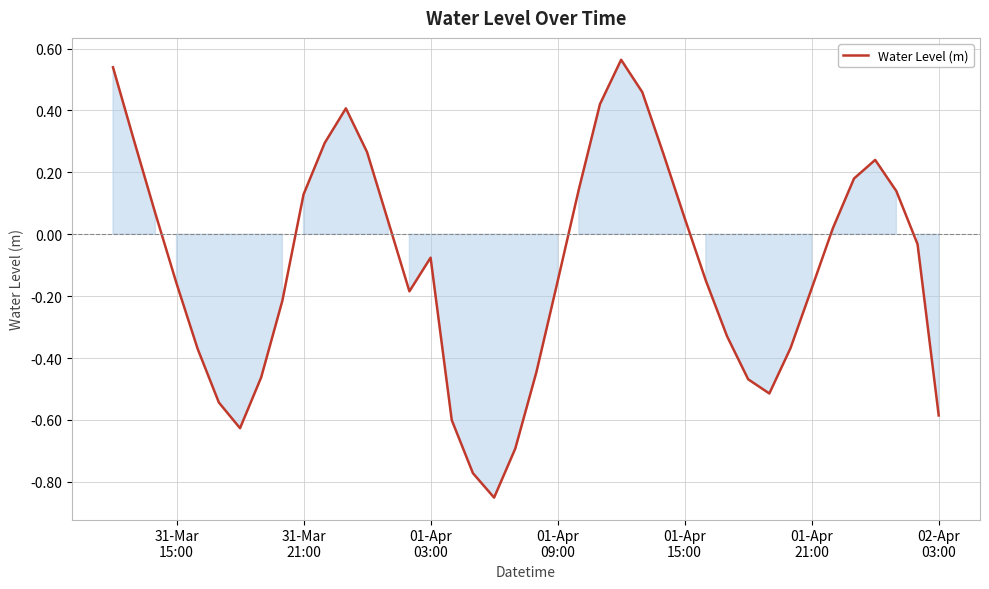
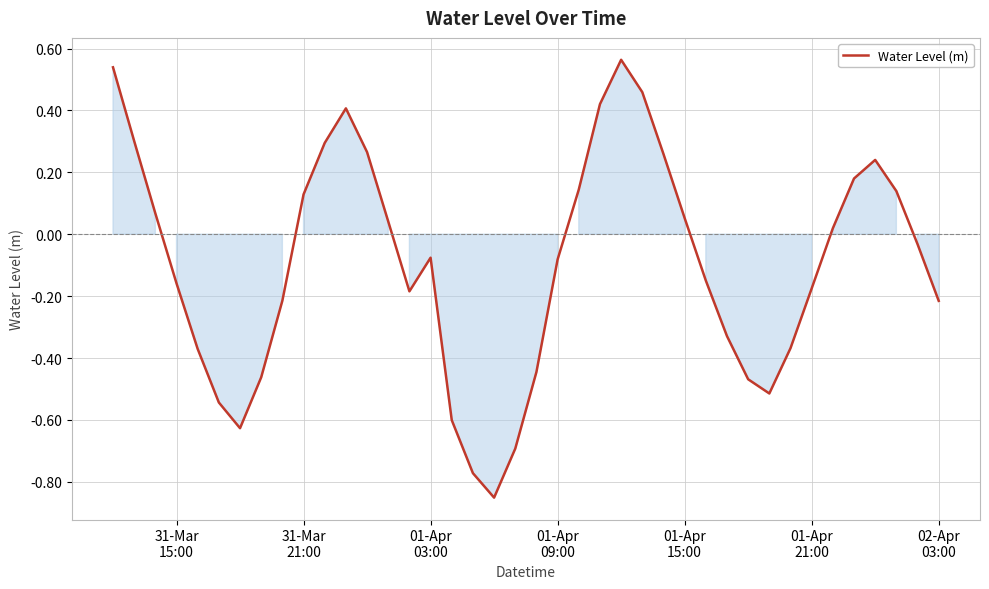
01-Apr 09:00: -0.15 -> -0.08
02-Apr 03:00: -0.59 -> -0.22
